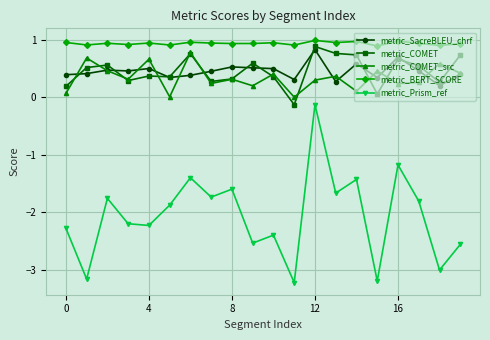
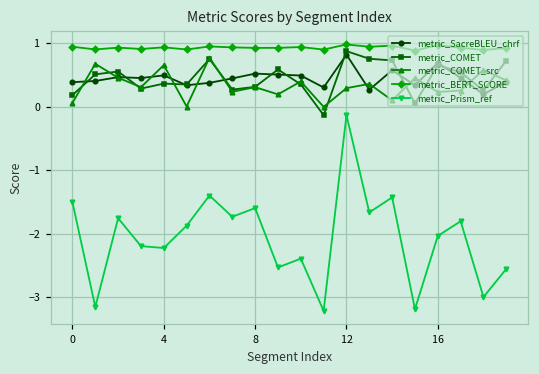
metric_Prism_ref, 0: -2.3 -> -1.5
metric_Prism_ref, 16: -1.2 -> -2.0
